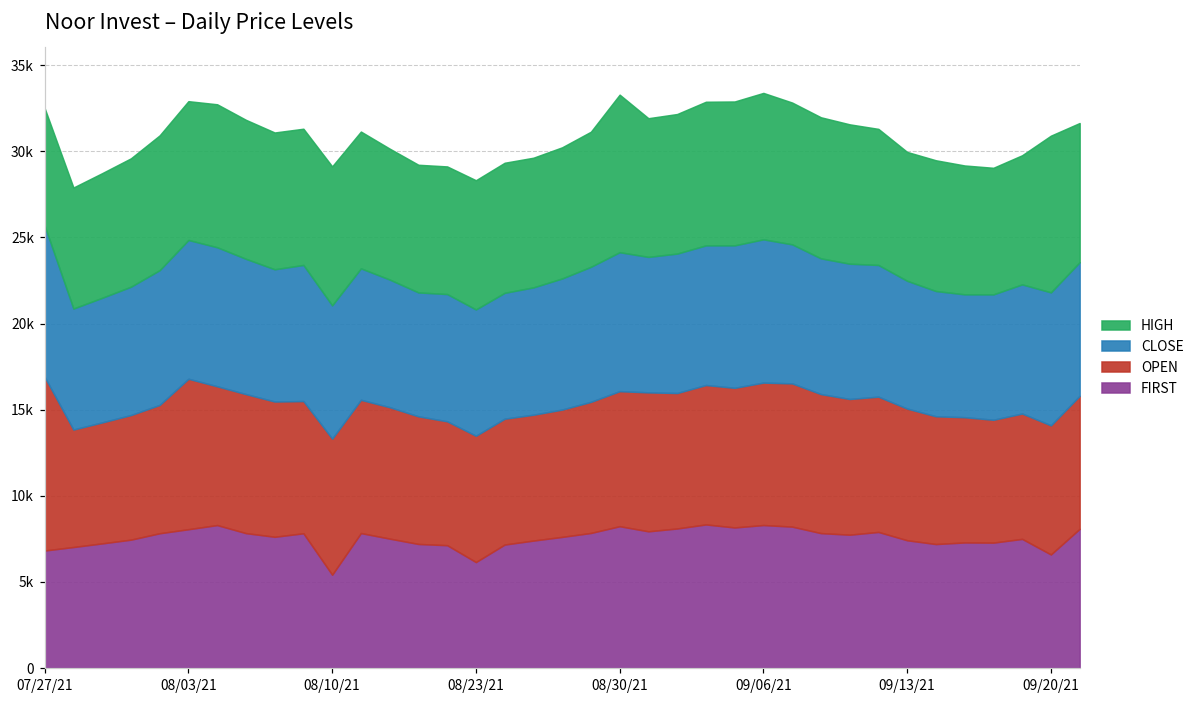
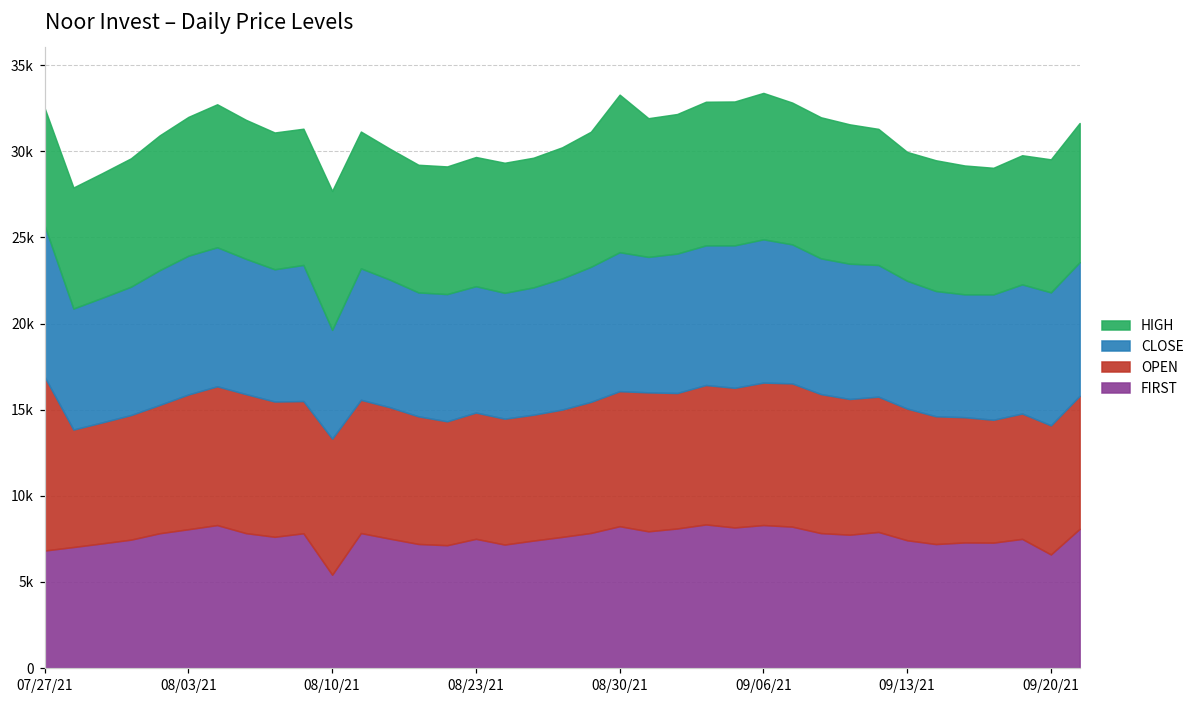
OPEN, 08/03/21: 8700 -> 7800
CLOSE, 08/10/21: 7700 -> 6300
FIRST, 08/23/21: 6200 -> 7500
HIGH, 09/20/21: 9100 -> 7700
